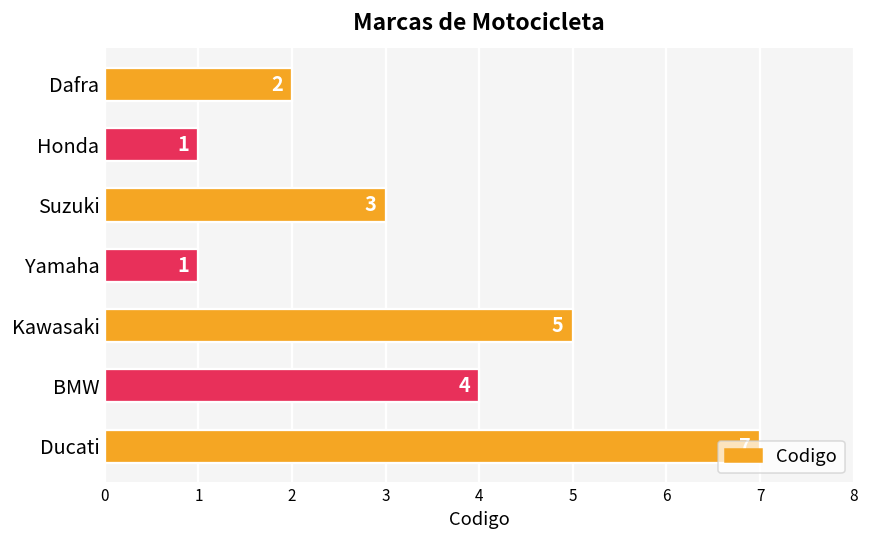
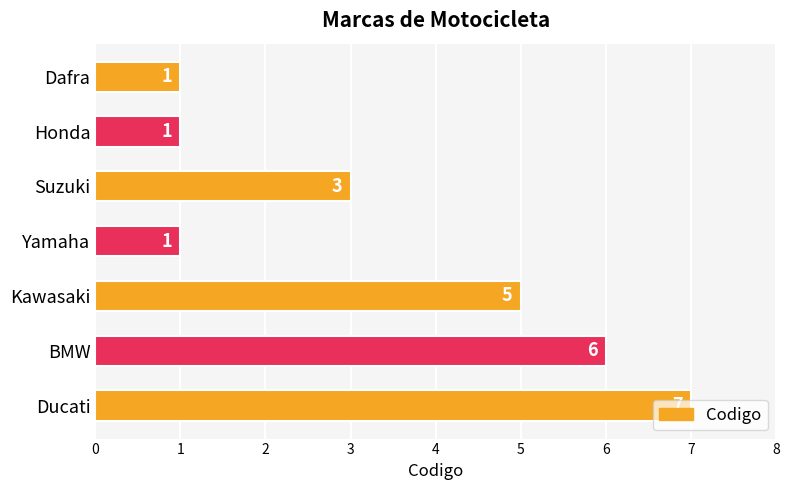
Dafra: 2 -> 1
BMW: 4 -> 6
